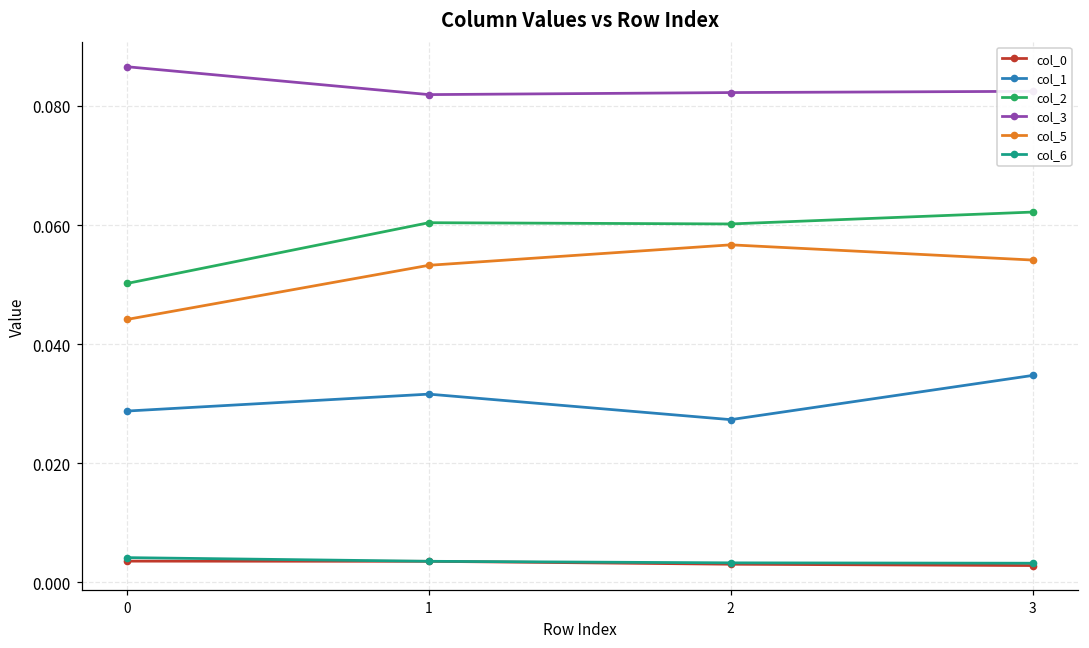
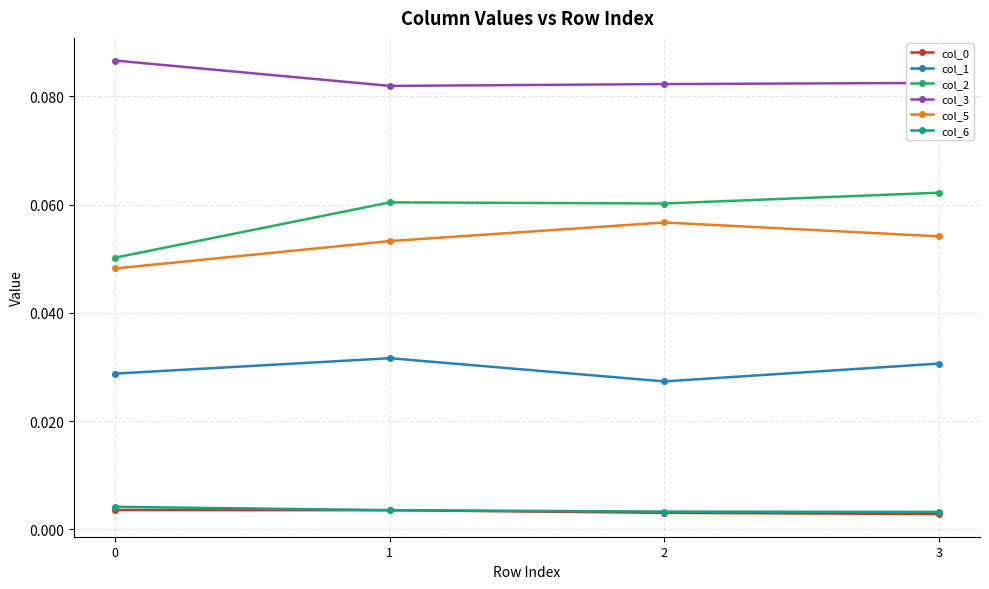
col_5, 0: 0.044 -> 0.048
col_1, 3: 0.035 -> 0.031
